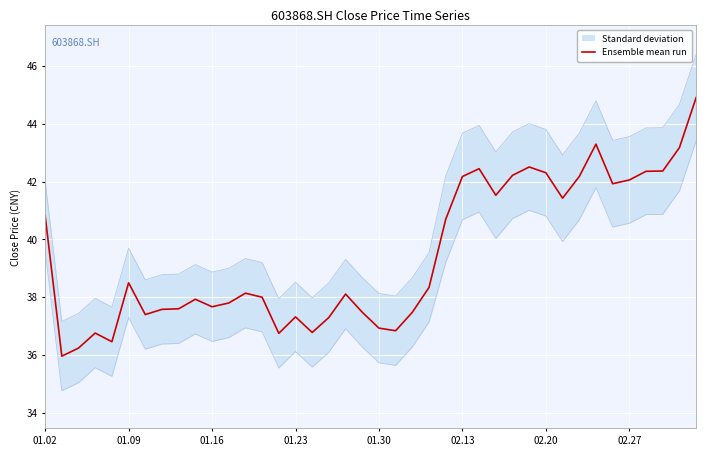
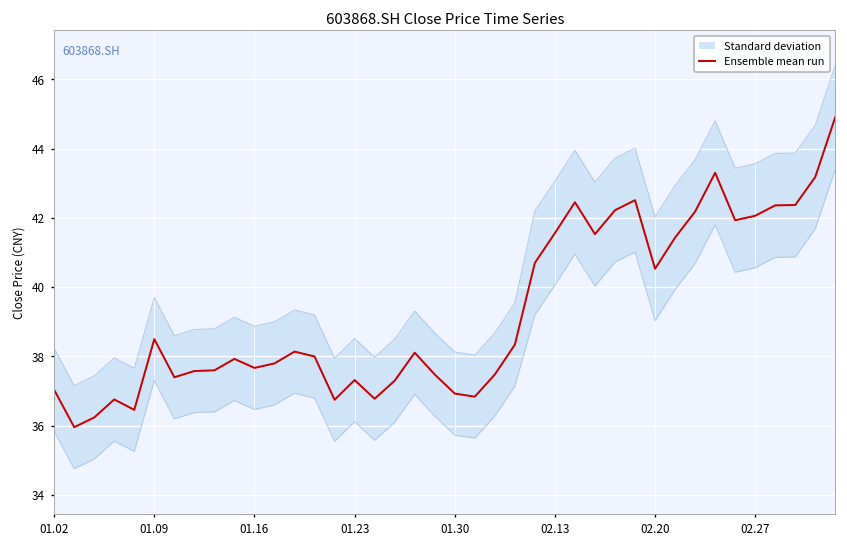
Ensemble mean run, 01.02: 40.8 -> 37.0
Ensemble mean run, 02.13: 42.2 -> 41.6
Ensemble mean run, 02.20: 42.3 -> 40.5
